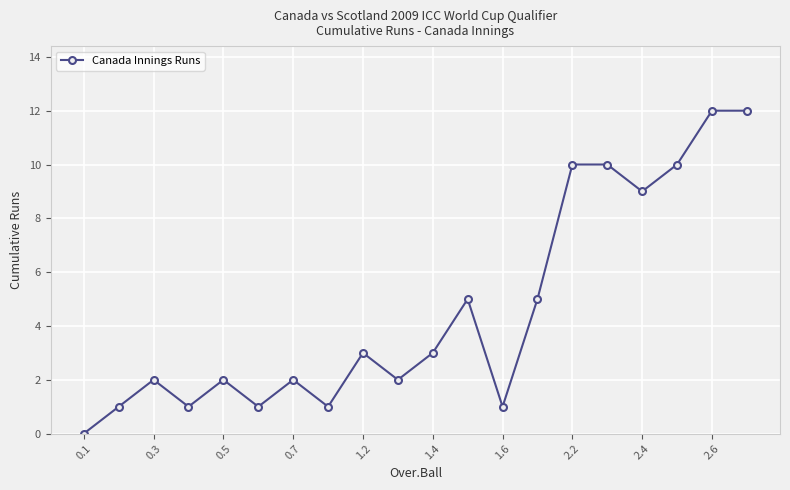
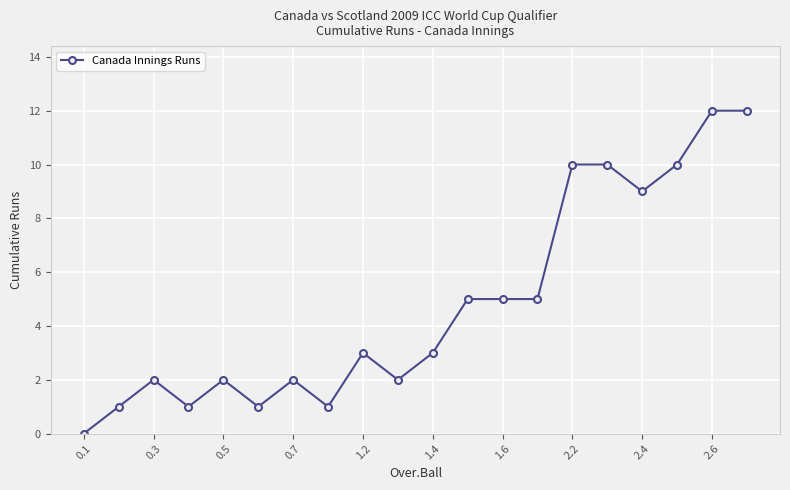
1.6: 1 -> 5
